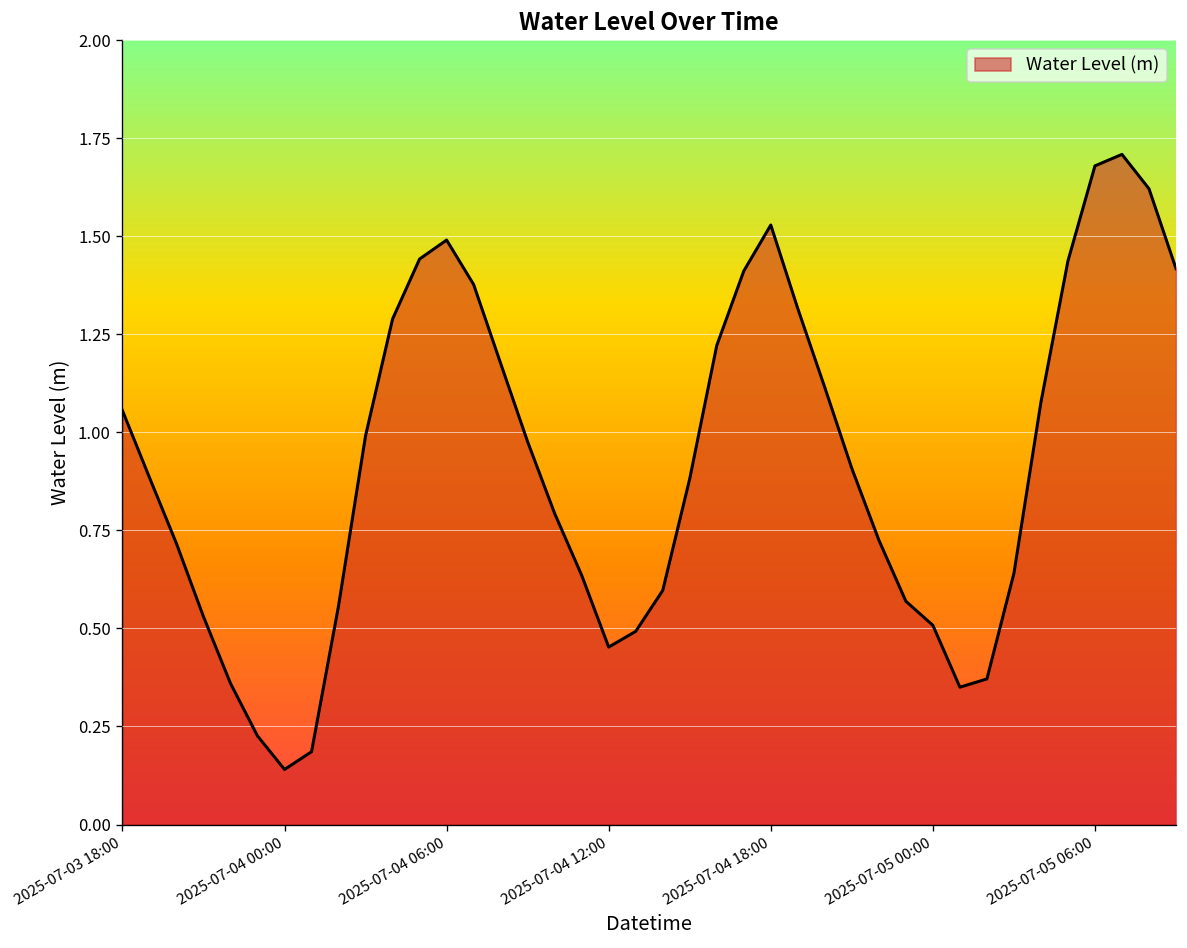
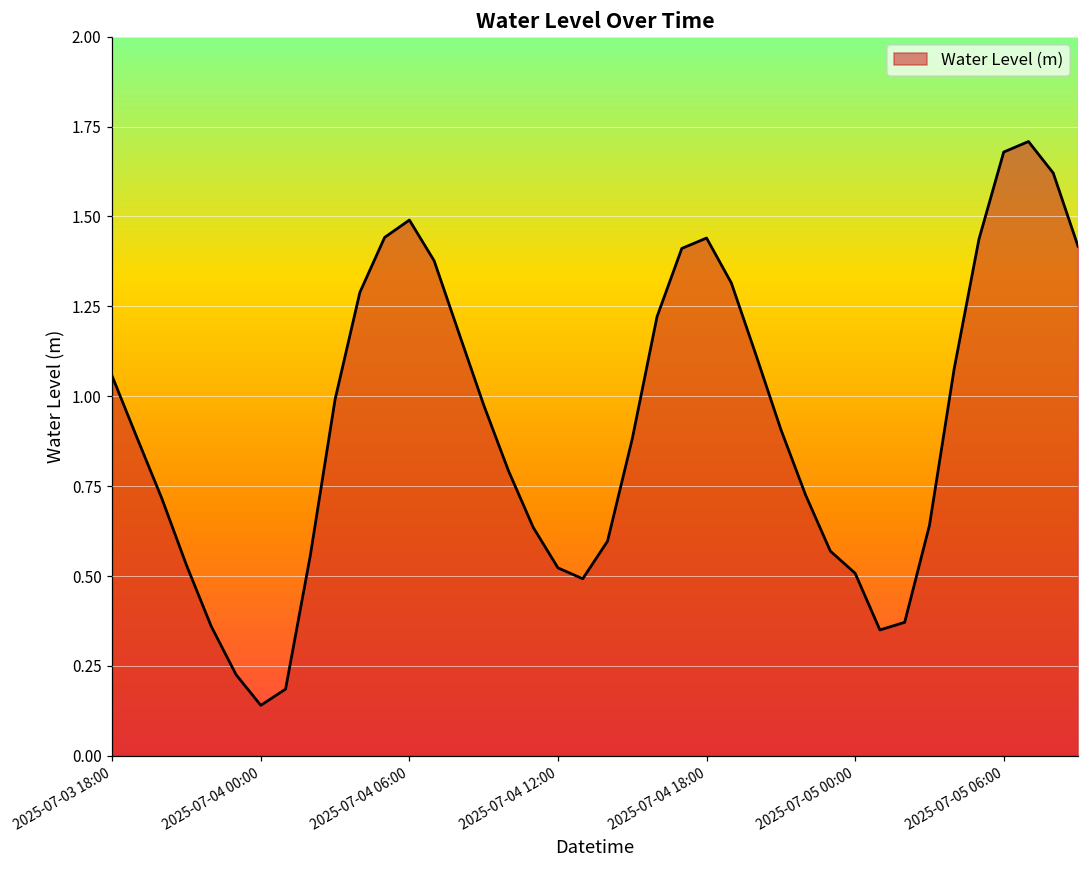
2025-07-04 12:00: 0.45 -> 0.52
2025-07-04 18:00: 1.53 -> 1.44
